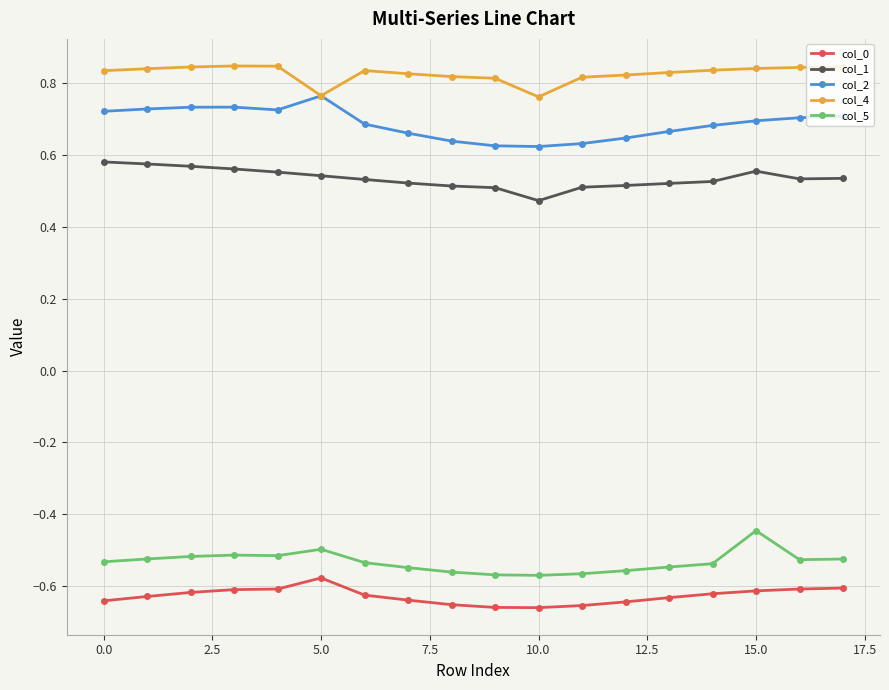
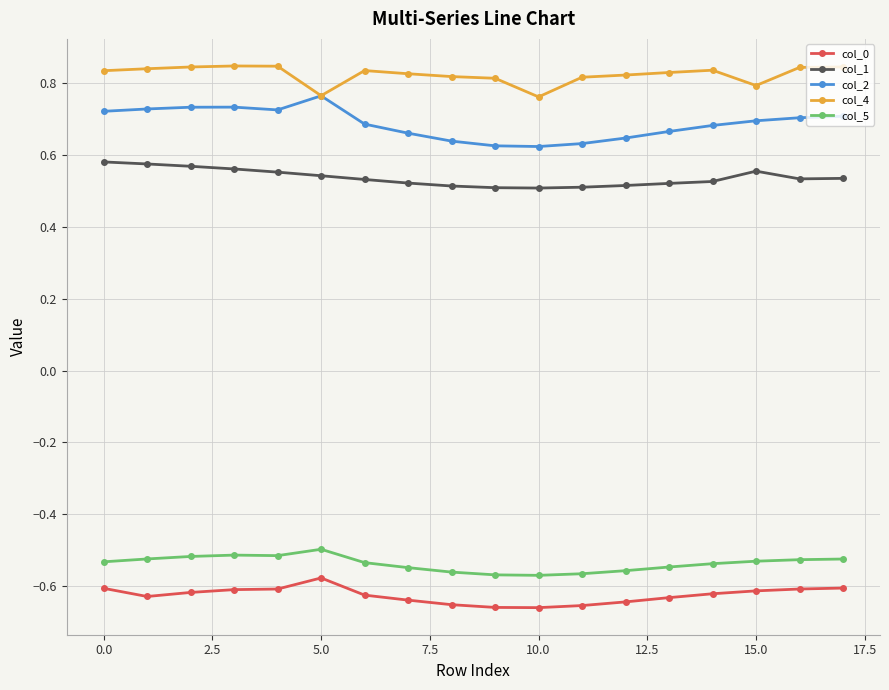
col_0, 0.0: -0.64 -> -0.61
col_1, 10.0: 0.47 -> 0.51
col_4, 15.0: 0.84 -> 0.79
col_5, 15.0: -0.45 -> -0.53
